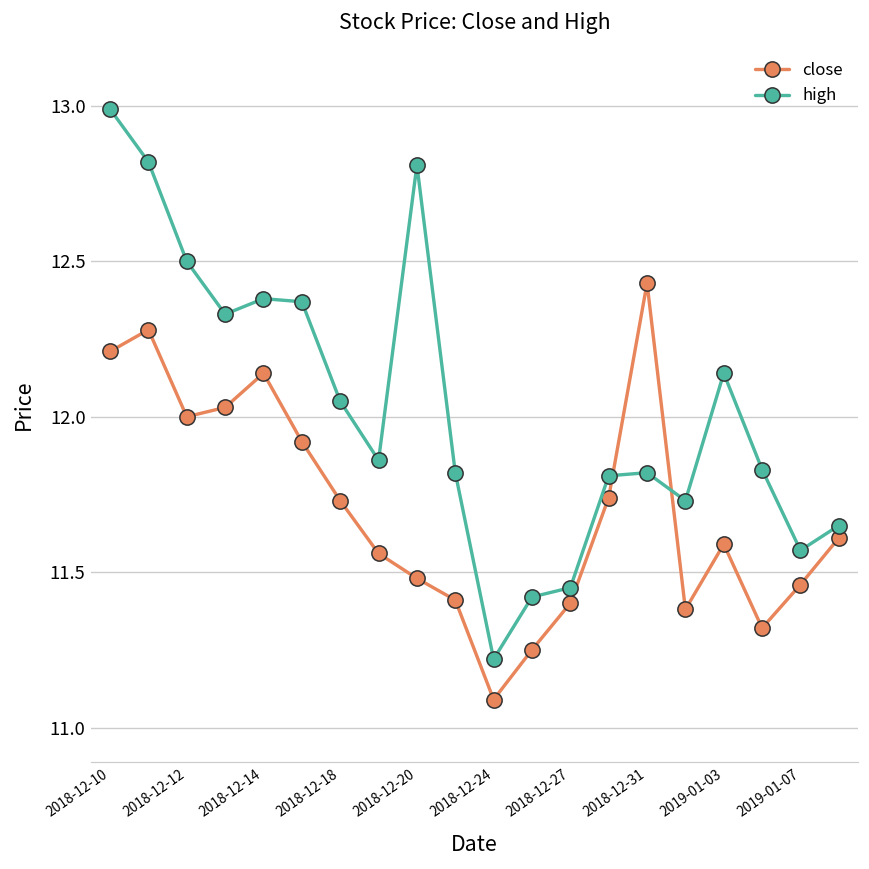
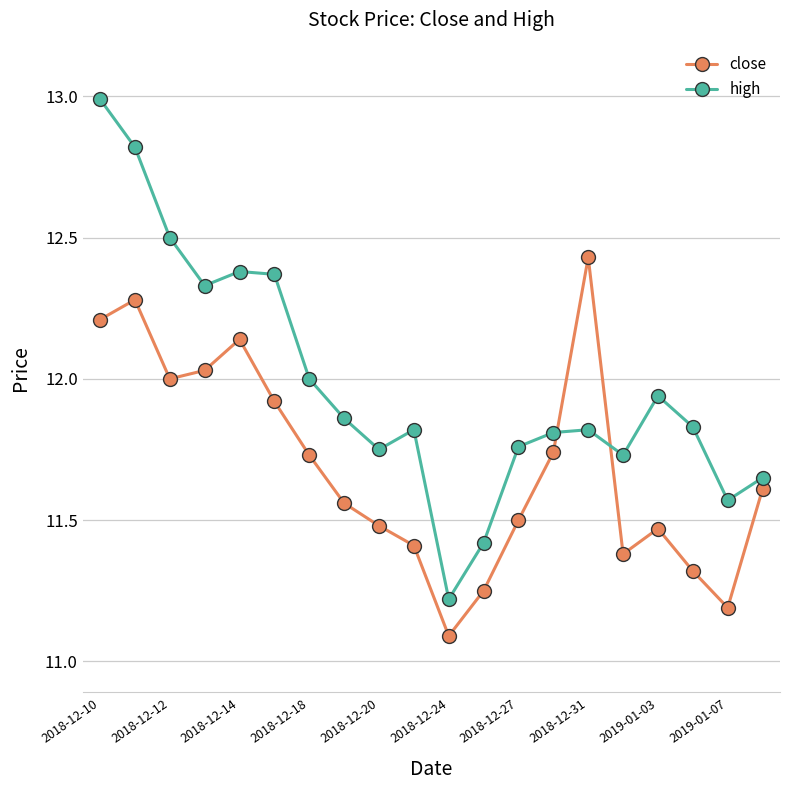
high, 2018-12-18: 12.05 -> 12.00
high, 2018-12-20: 12.81 -> 11.75
close, 2018-12-27: 11.4 -> 11.5
high, 2018-12-27: 11.45 -> 11.76
close, 2019-01-03: 11.59 -> 11.47
high, 2019-01-03: 12.14 -> 11.94
close, 2019-01-07: 11.46 -> 11.19
